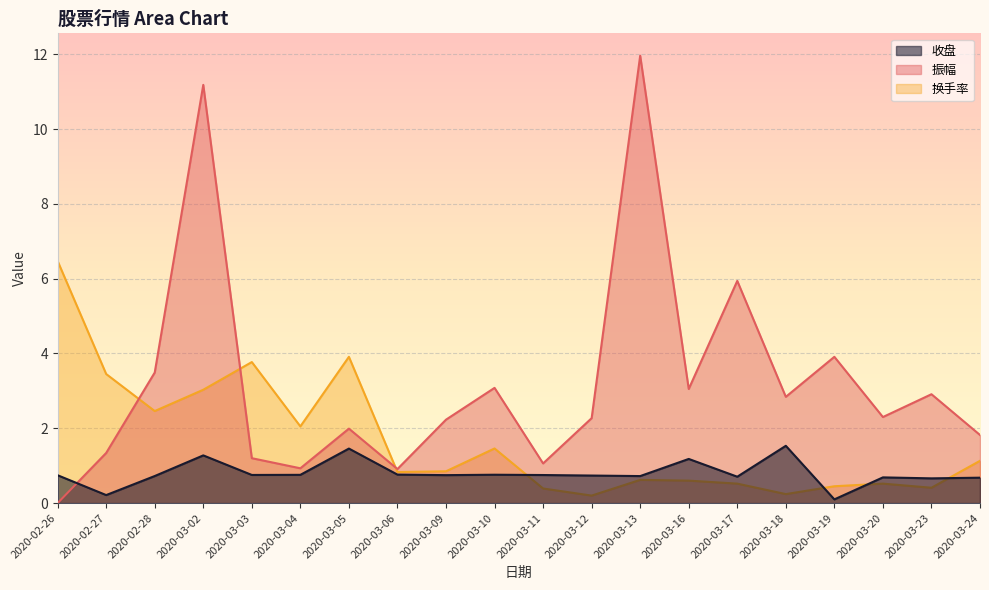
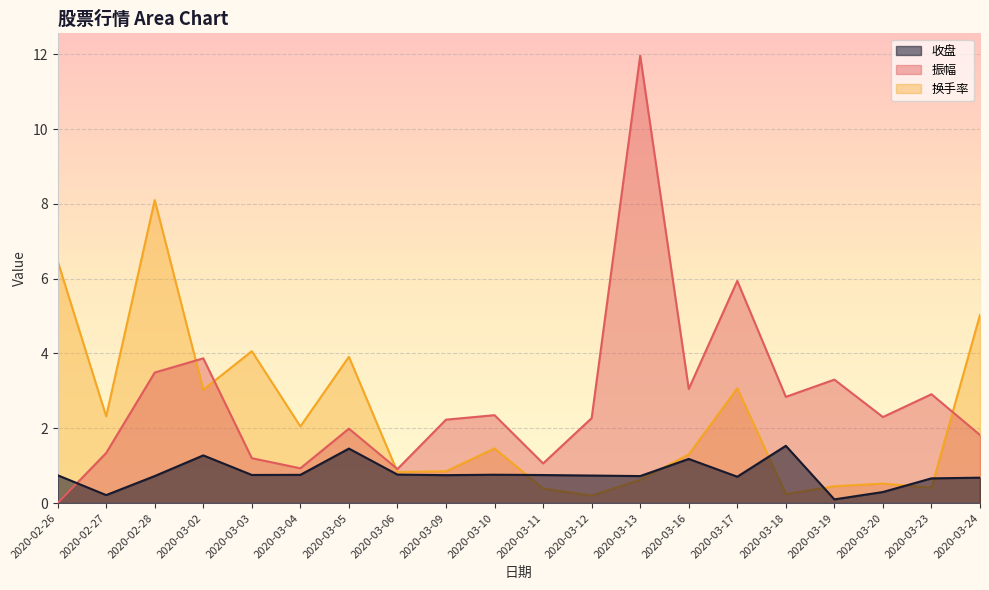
换手率, 2020-02-27: 3.5 -> 2.3
换手率, 2020-02-28: 2.5 -> 8.1
振幅, 2020-03-02: 11.2 -> 3.9
换手率, 2020-03-03: 3.8 -> 4.1
振幅, 2020-03-10: 3.1 -> 2.4
换手率, 2020-03-16: 0.6 -> 1.3
换手率, 2020-03-17: 0.5 -> 3.1
振幅, 2020-03-19: 3.9 -> 3.3
收盘, 2020-03-20: 0.7 -> 0.3
换手率, 2020-03-24: 1.1 -> 5.0
